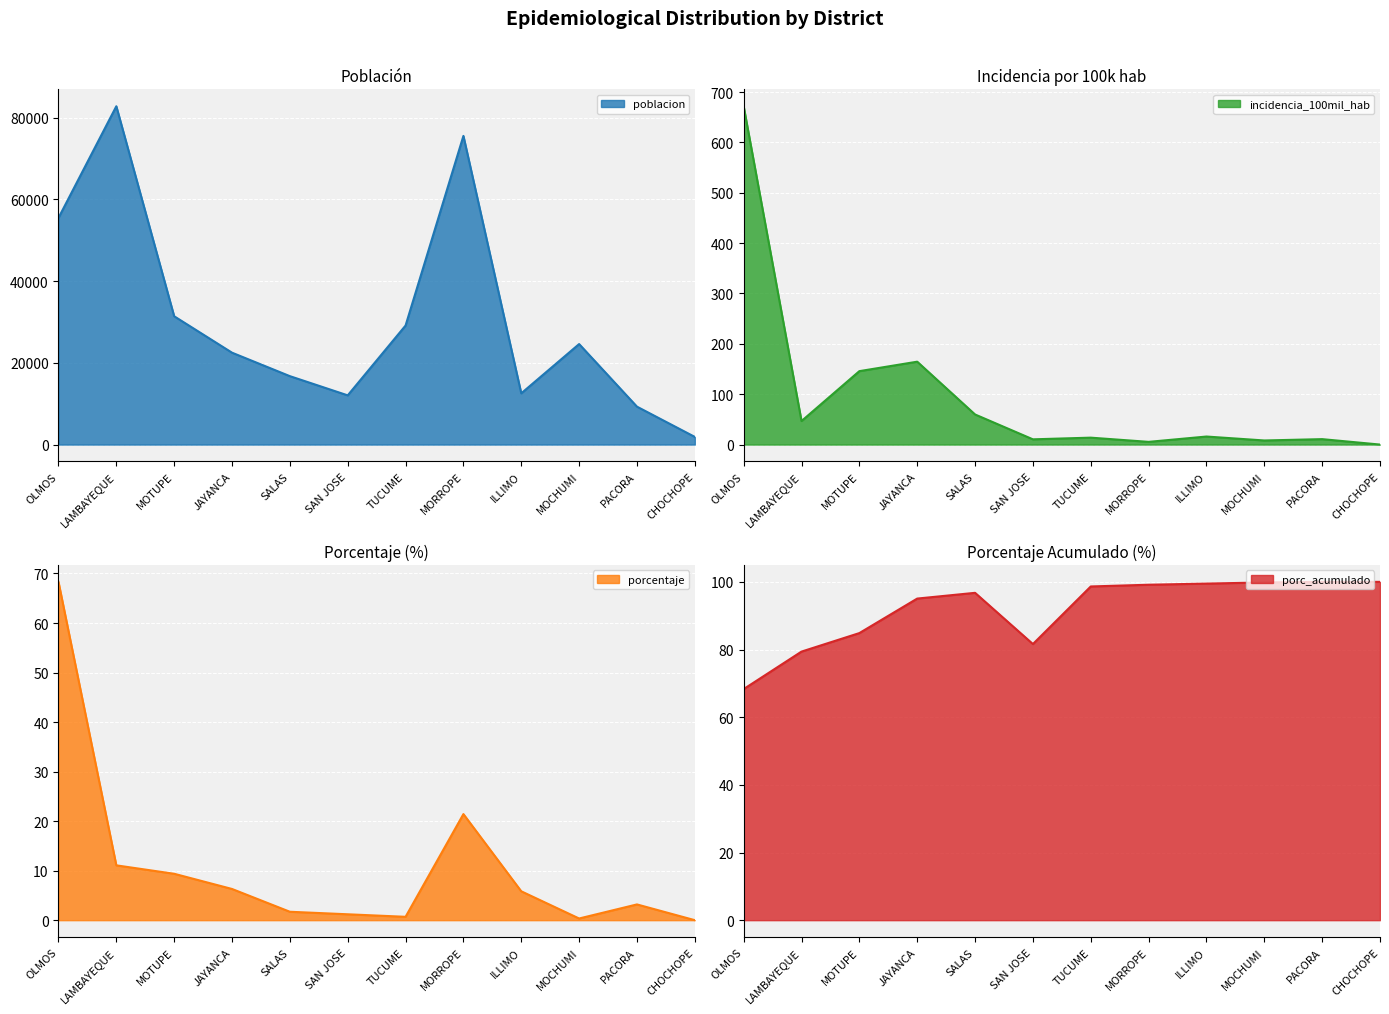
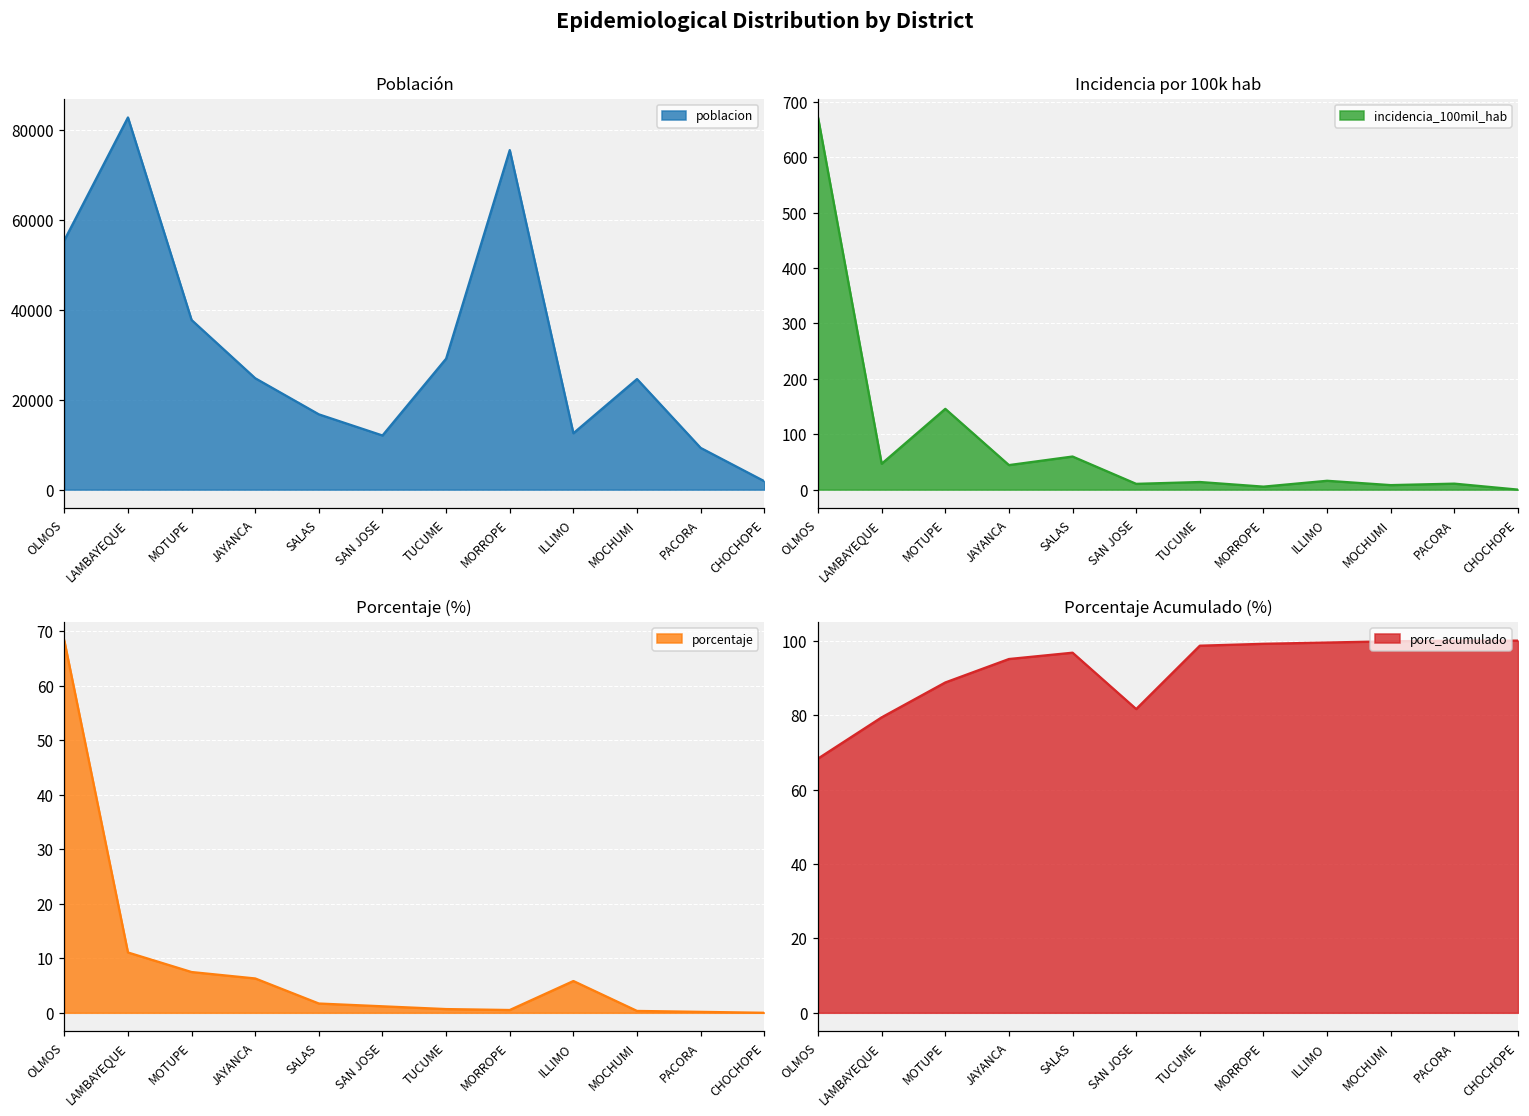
Población, MOTUPE: 31000 -> 38000
Población, JAYANCA: 22000 -> 25000
Incidencia por 100k hab, JAYANCA: 160 -> 40
Porcentaje (%), MOTUPE: 9 -> 7
Porcentaje (%), MORROPE: 21 -> 1
Porcentaje (%), PACORA: 3 -> 0
Porcentaje Acumulado (%), MOTUPE: 85 -> 89
